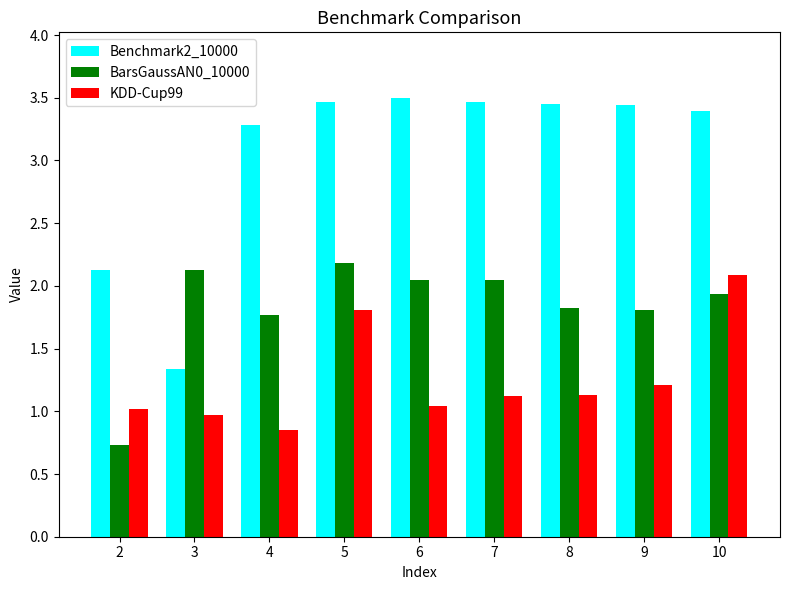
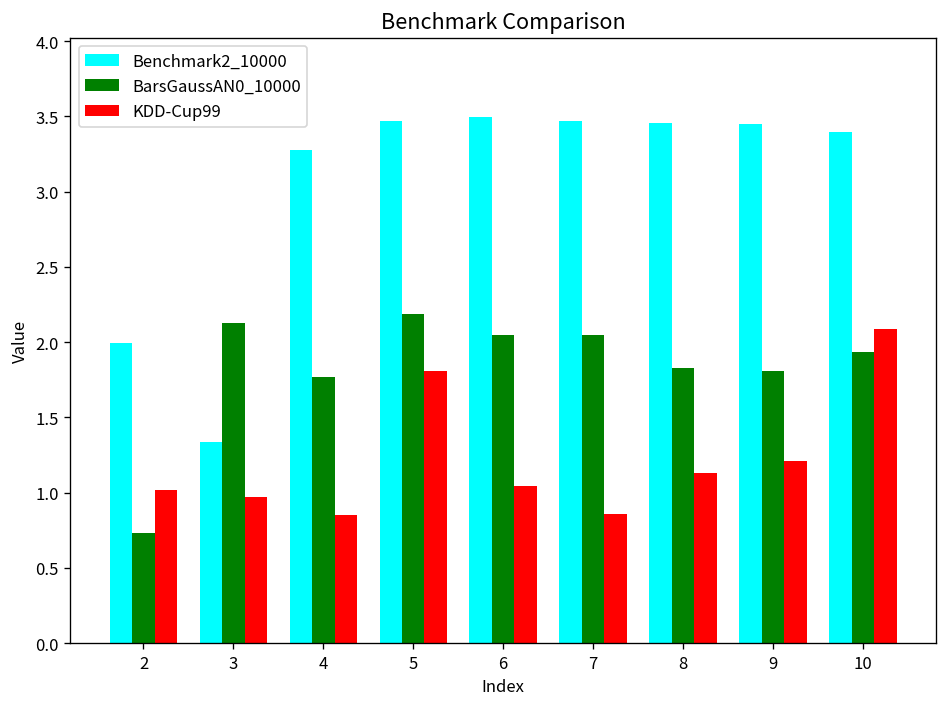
Benchmark2_10000, 2: 2.12 -> 1.99
KDD-Cup99, 7: 1.12 -> 0.86
